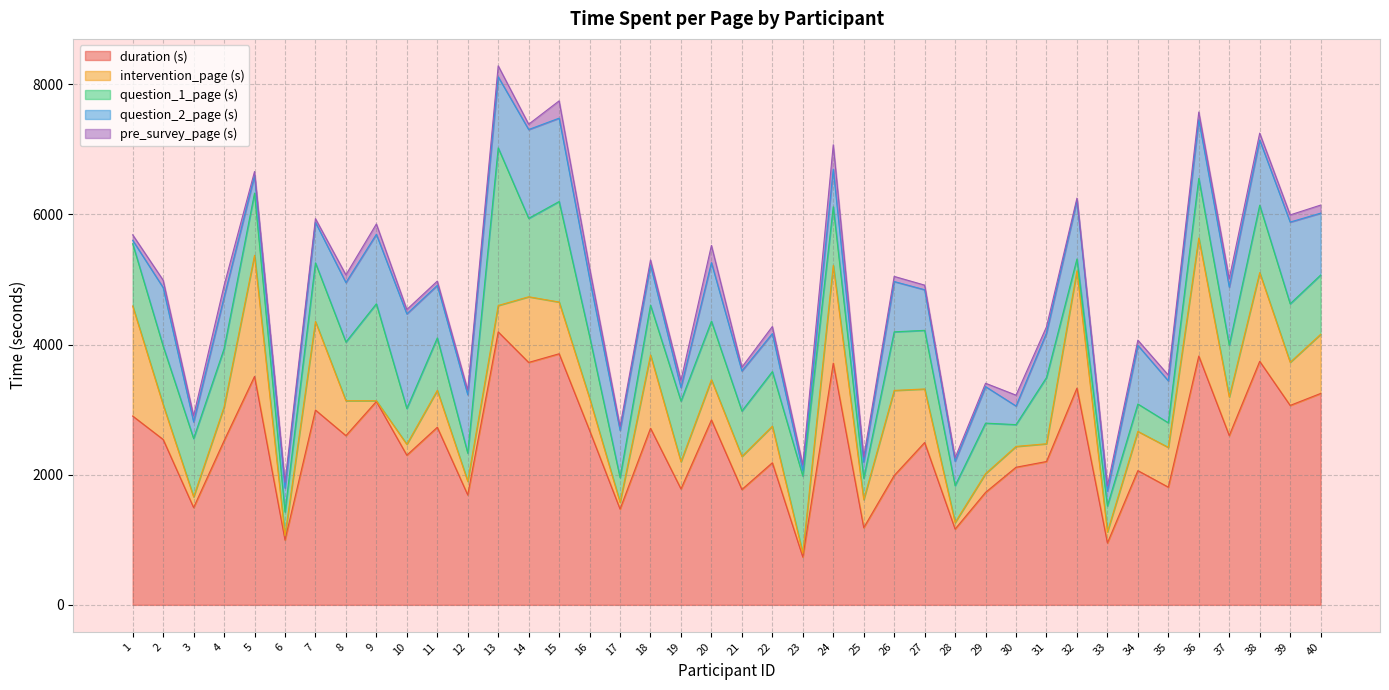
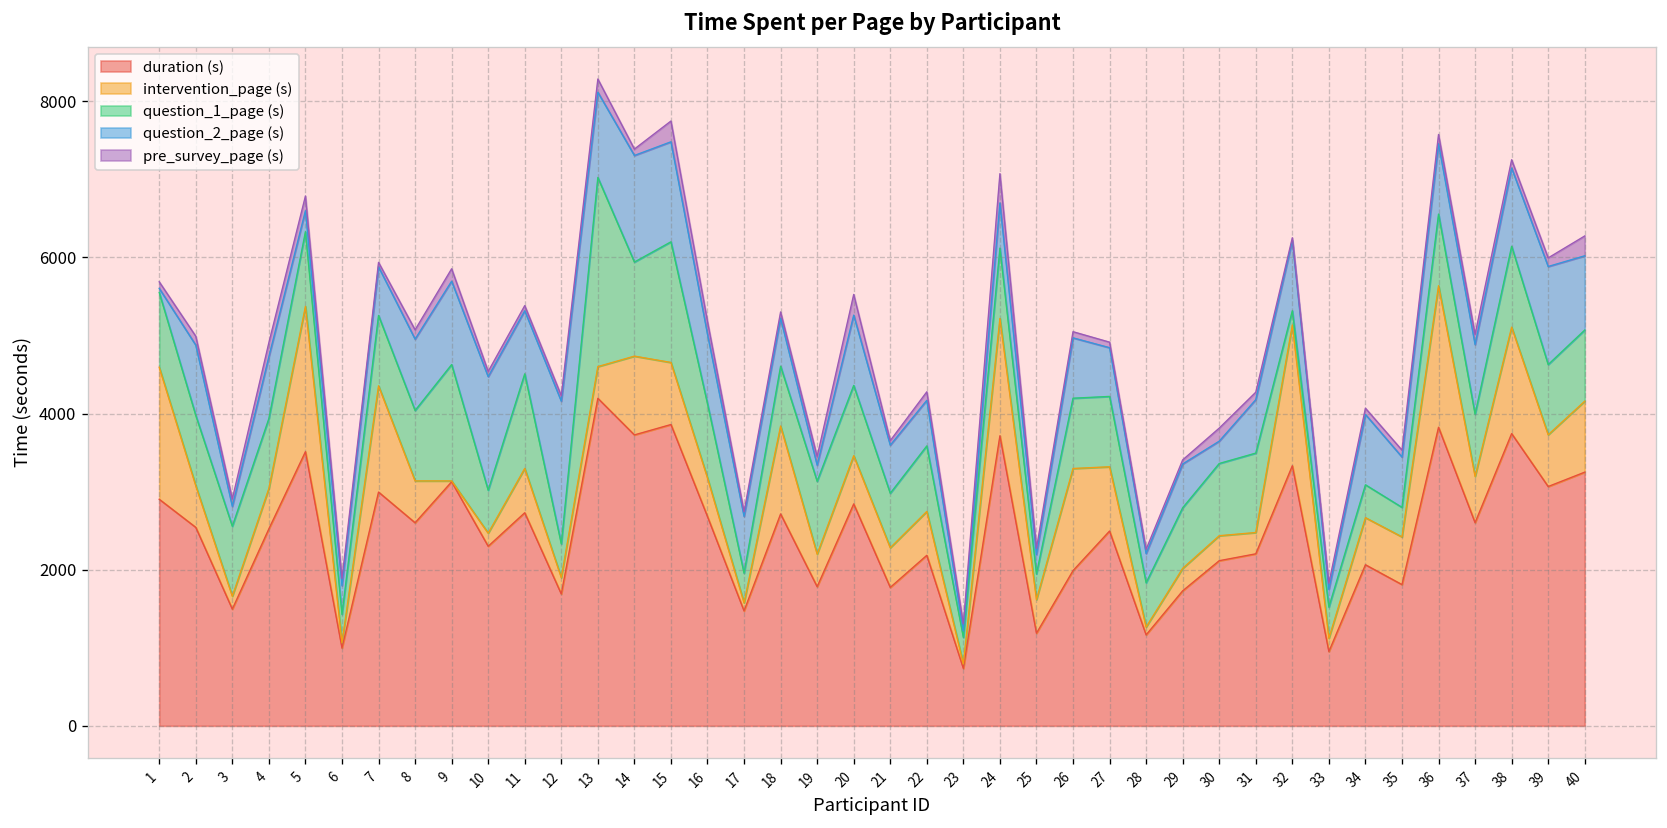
pre_survey_page (s), 5: 100 -> 200
question_1_page (s), 11: 800 -> 1200
question_2_page (s), 12: 900 -> 1800
question_1_page (s), 23: 1200 -> 300
question_1_page (s), 30: 300 -> 900
pre_survey_page (s), 40: 100 -> 300
